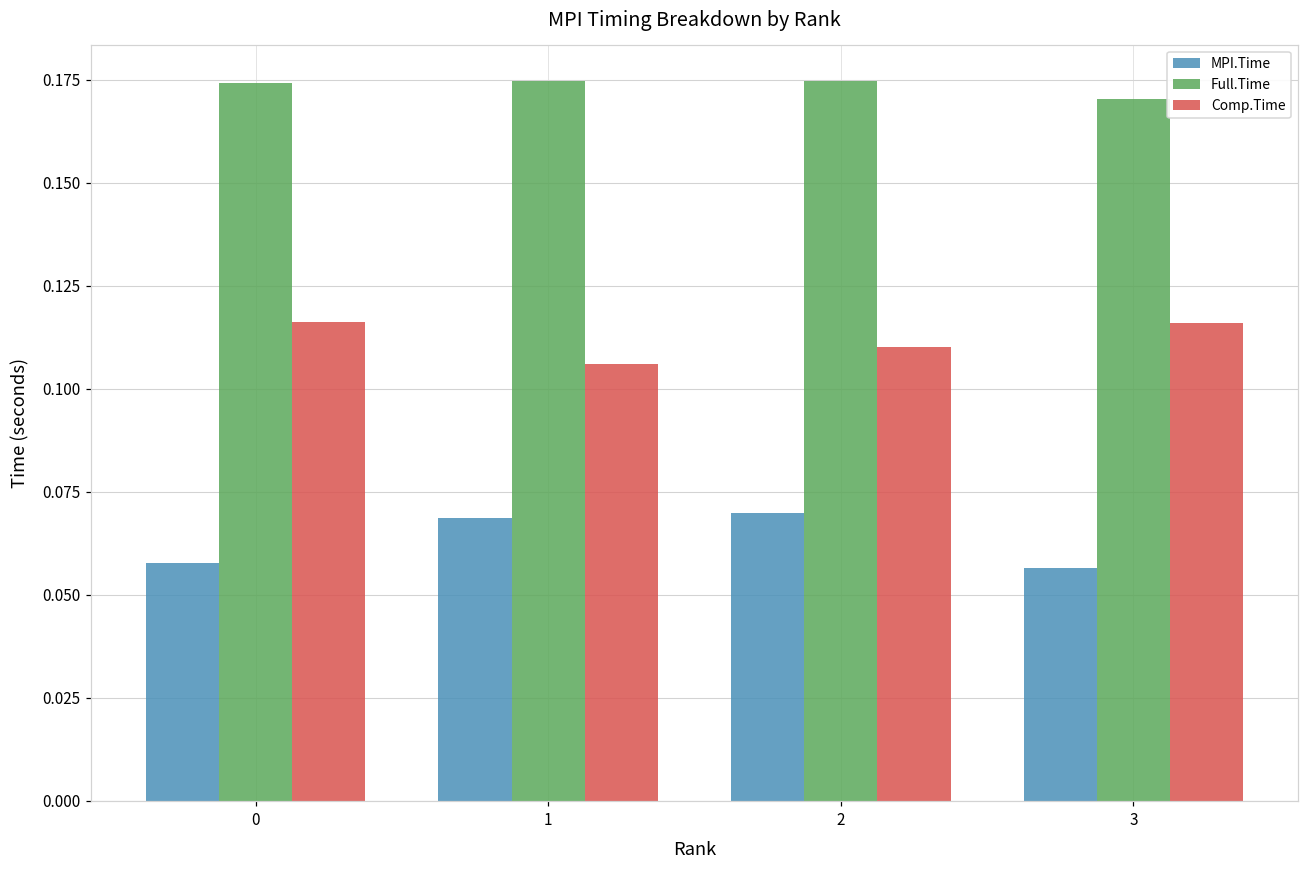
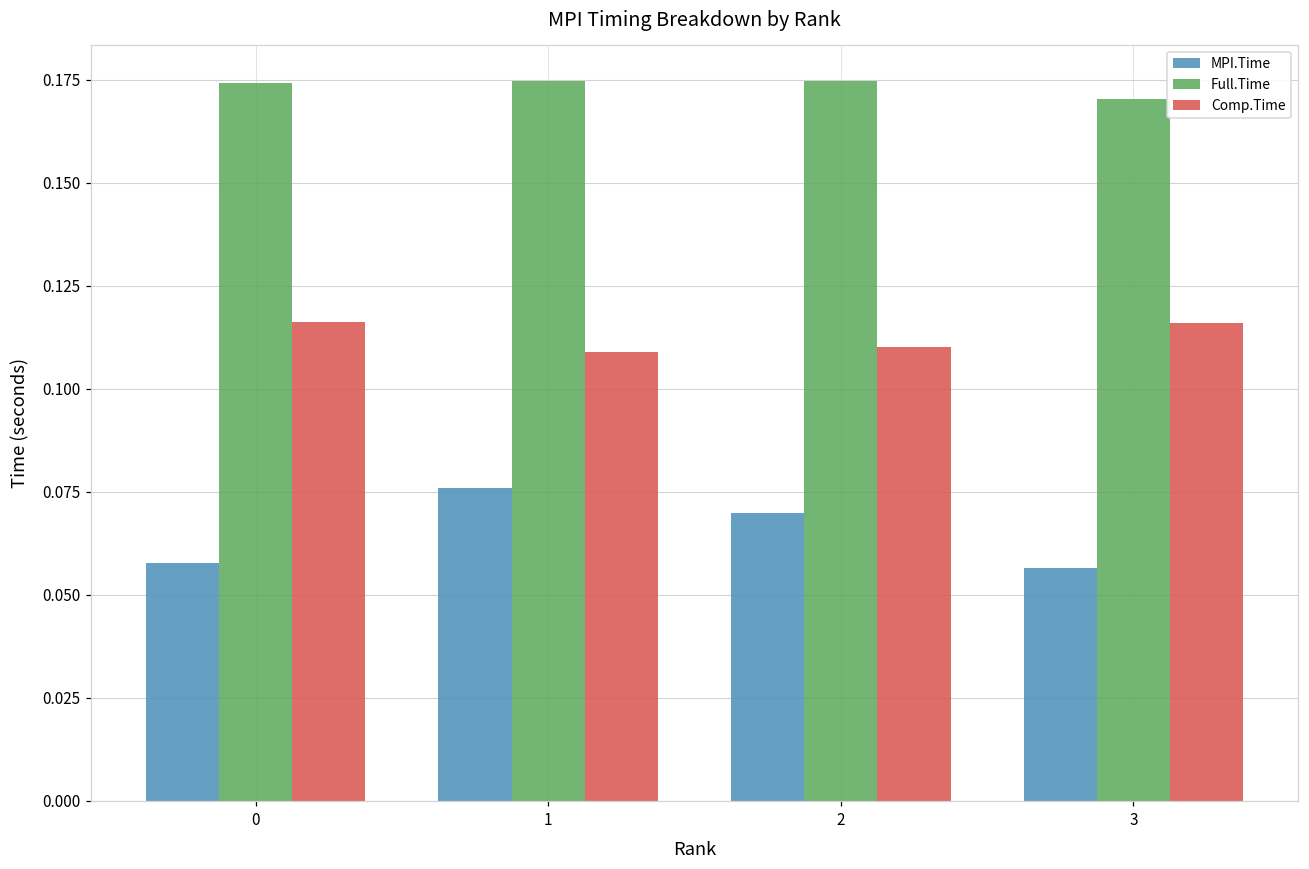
MPI.Time, 1: 0.069 -> 0.076
Comp.Time, 1: 0.106 -> 0.109
